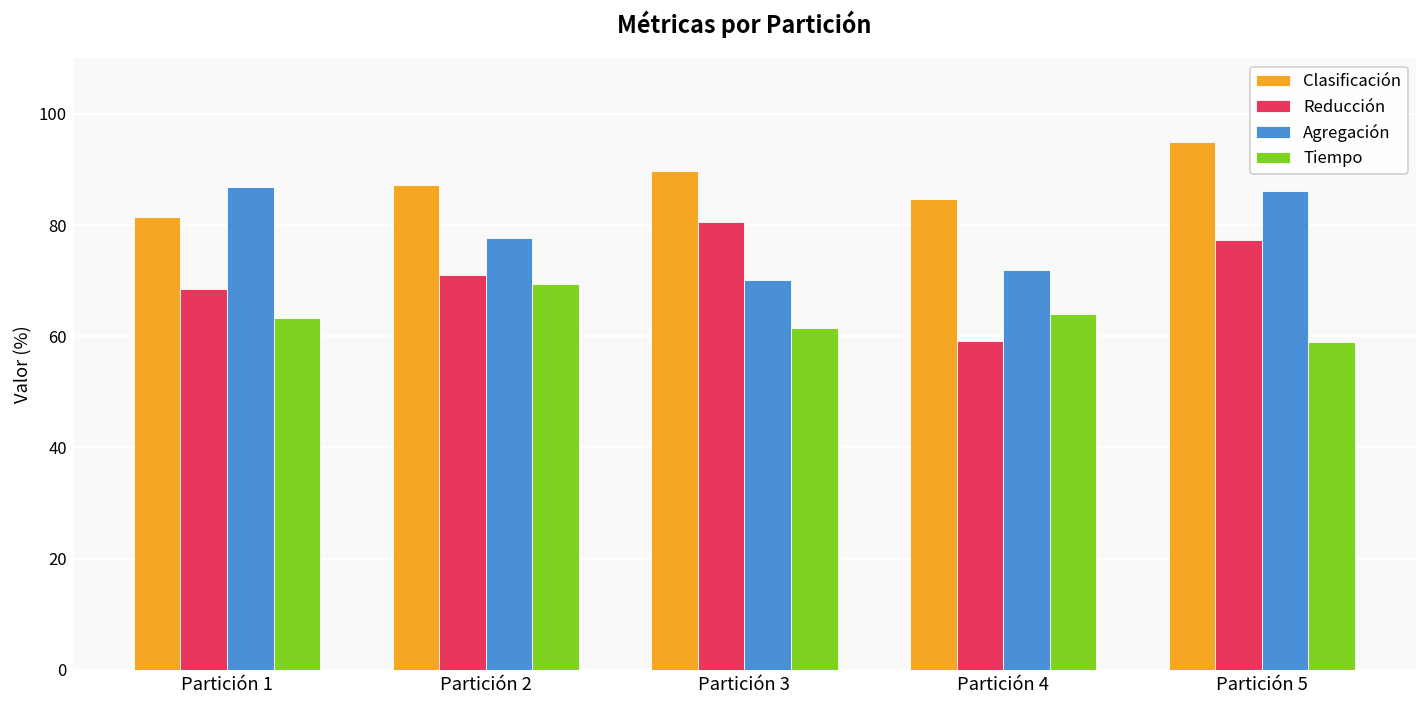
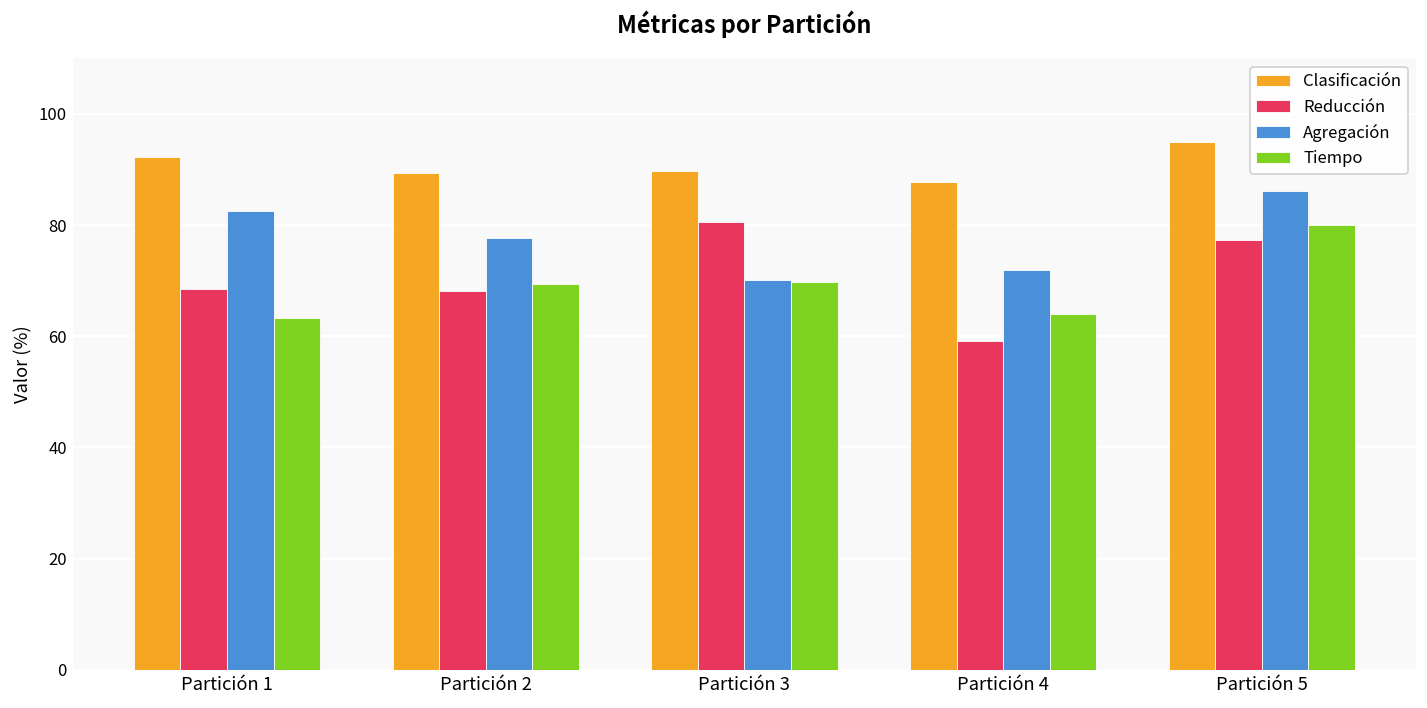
Clasificación, Partición 1: 81 -> 92
Agregación, Partición 1: 87 -> 83
Clasificación, Partición 2: 87 -> 89
Reducción, Partición 2: 71 -> 68
Tiempo, Partición 3: 62 -> 70
Clasificación, Partición 4: 85 -> 88
Tiempo, Partición 5: 59 -> 80
